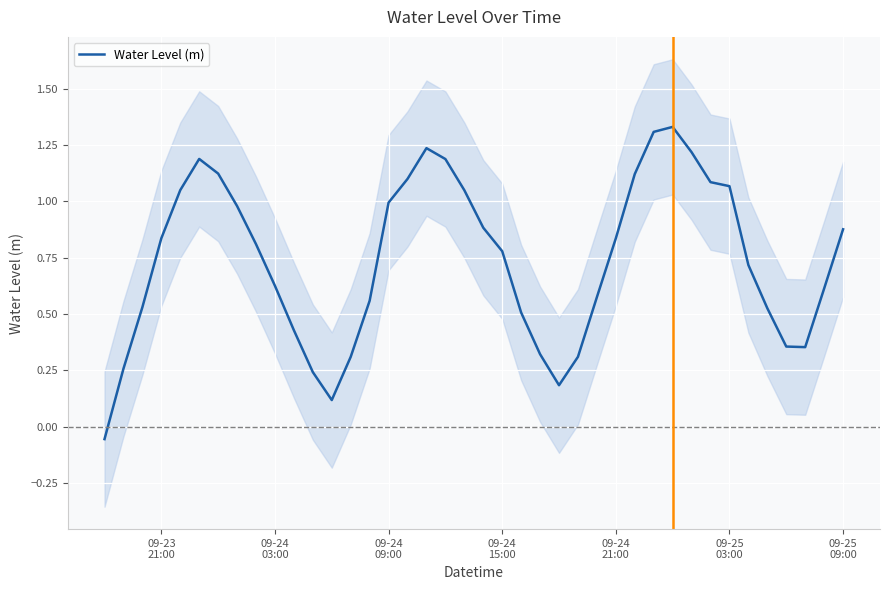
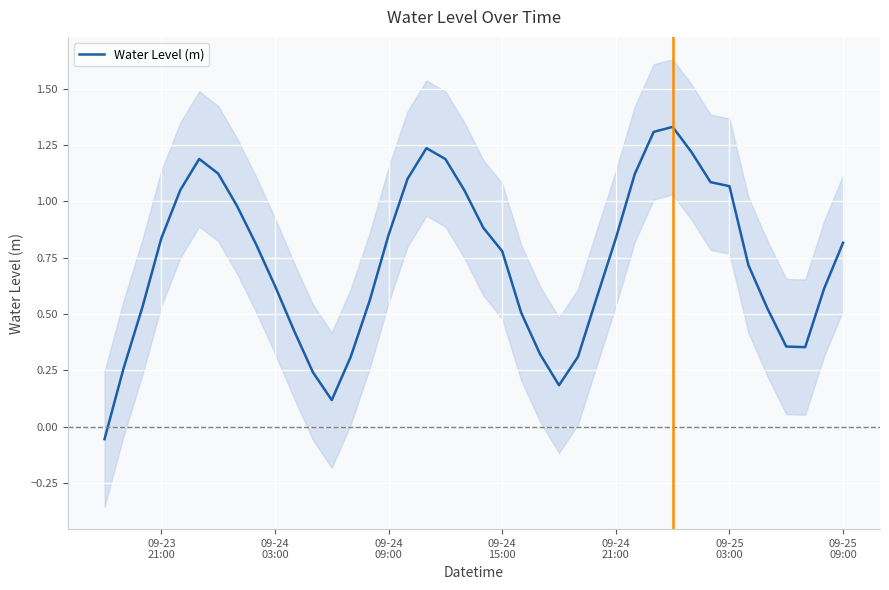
Water Level (m), 09-24 09:00: 0.99 -> 0.85
Water Level (m), 09-25 09:00: 0.88 -> 0.82
